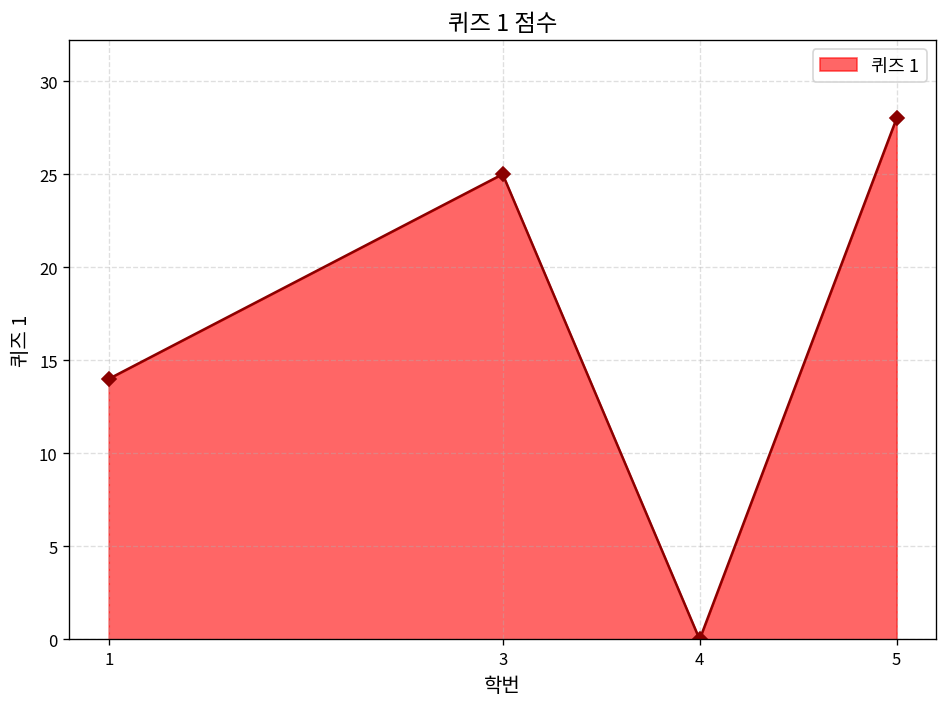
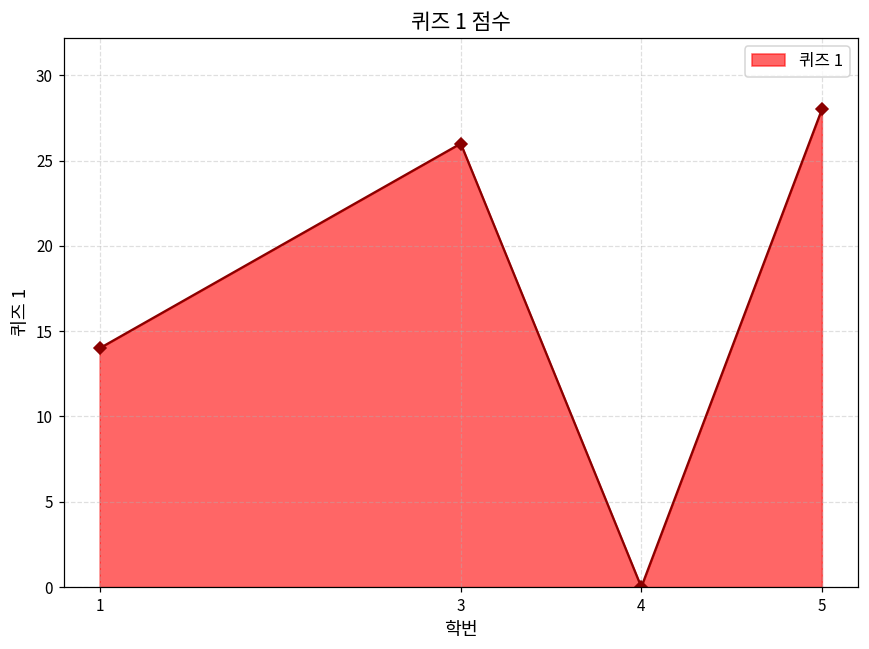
3: 25 -> 26
